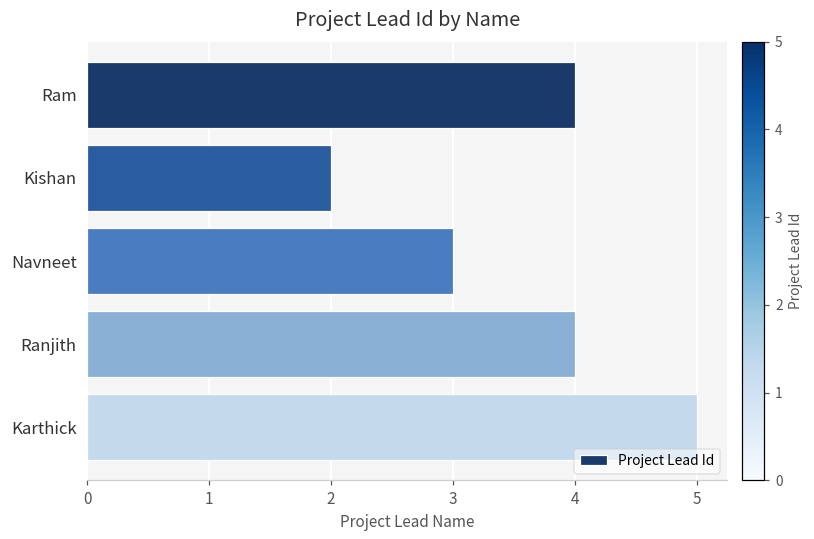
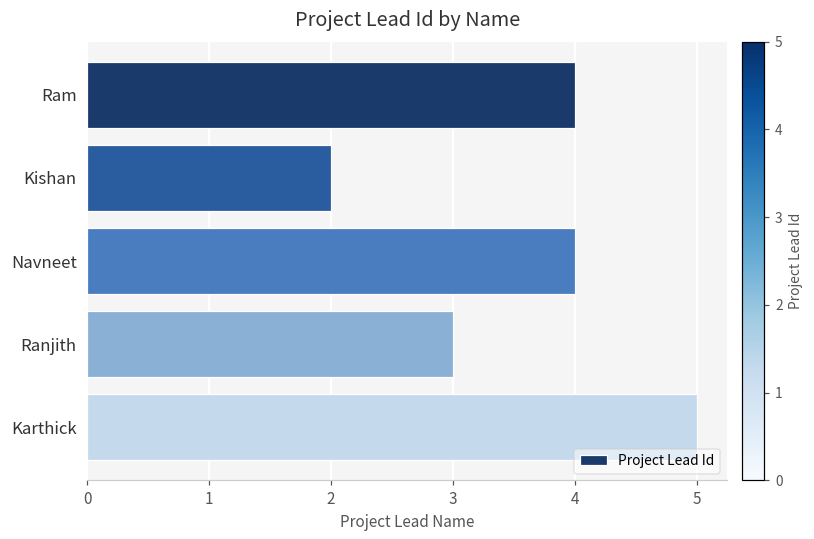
Navneet: 3 -> 4
Ranjith: 4 -> 3
